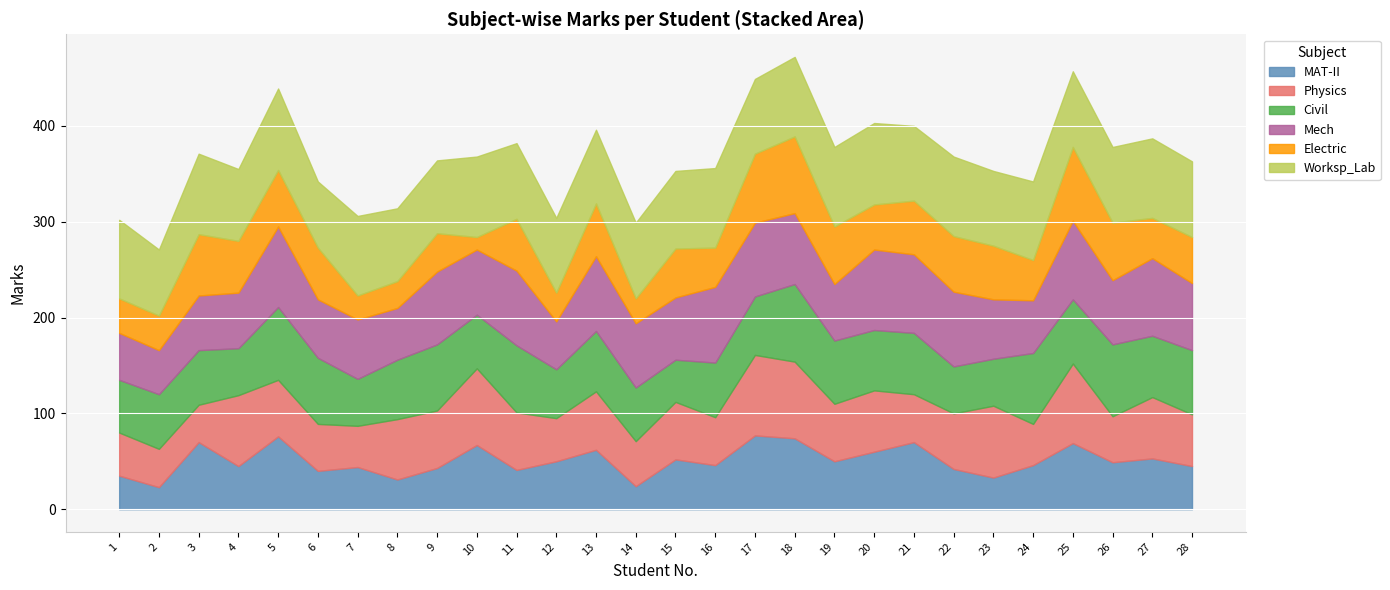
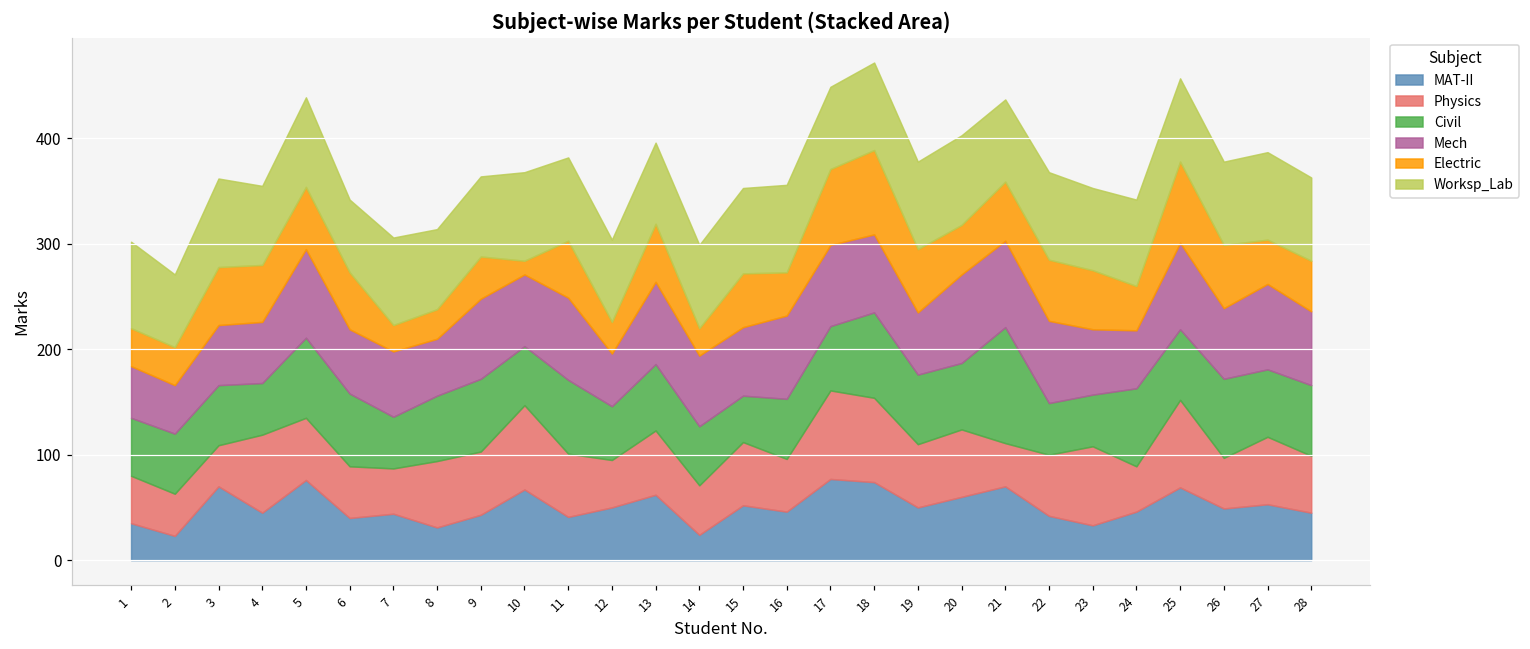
Electric, 3: 64 -> 55
Physics, 21: 50 -> 40
Civil, 21: 60 -> 110
